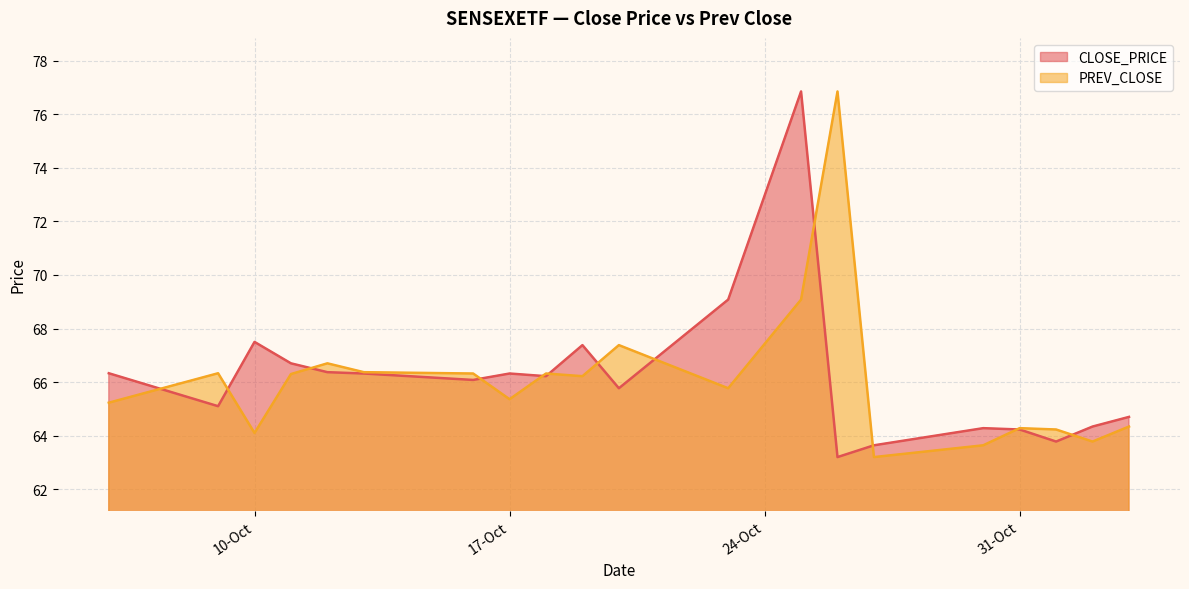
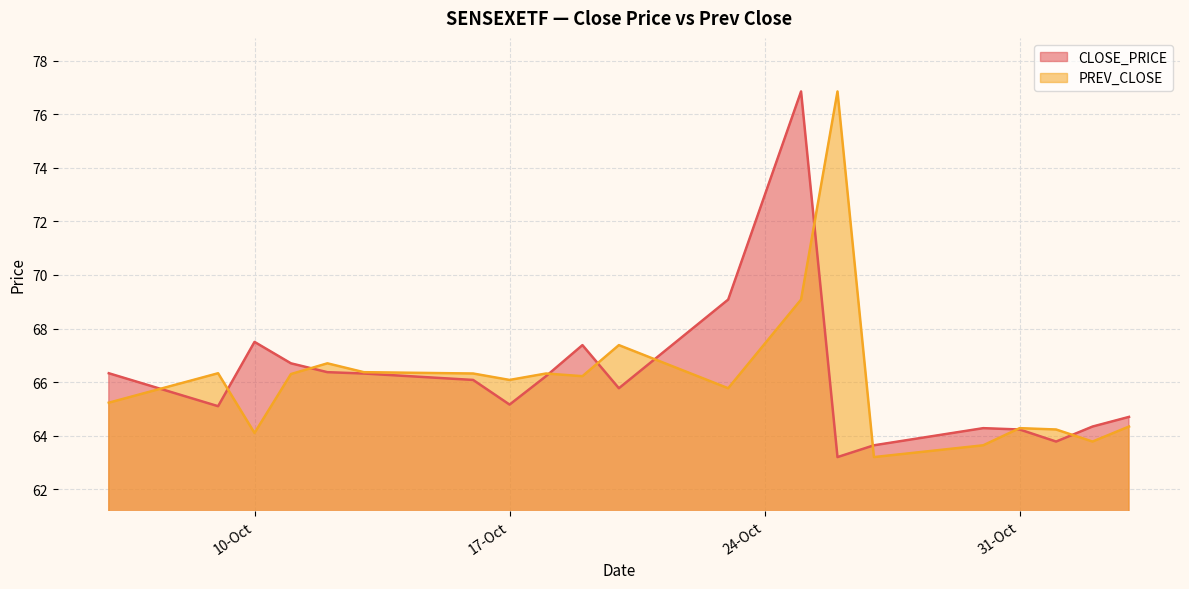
CLOSE_PRICE, 17-Oct: 66.3 -> 65.2
PREV_CLOSE, 17-Oct: 65.4 -> 66.1
